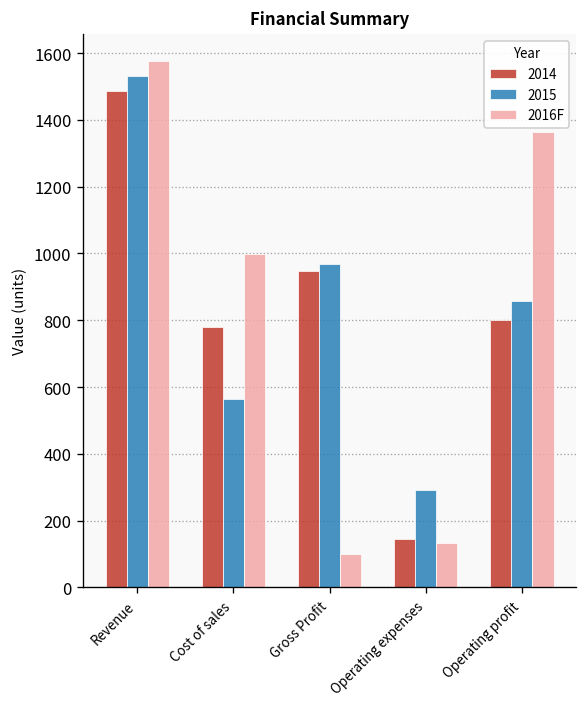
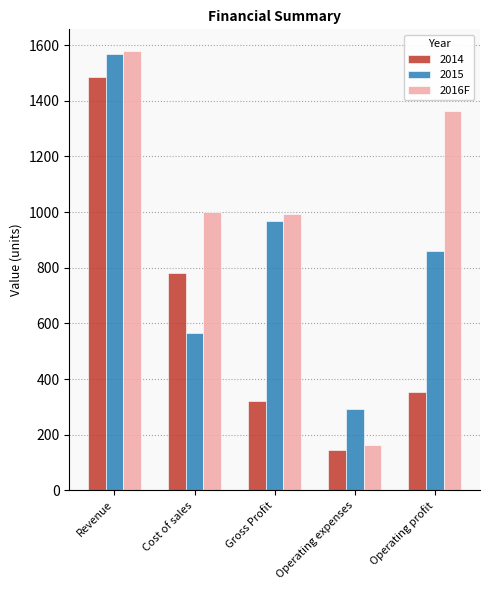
2015, Revenue: 1530 -> 1570
2014, Gross Profit: 950 -> 320
2016F, Gross Profit: 100 -> 990
2016F, Operating expenses: 130 -> 160
2014, Operating profit: 800 -> 350
